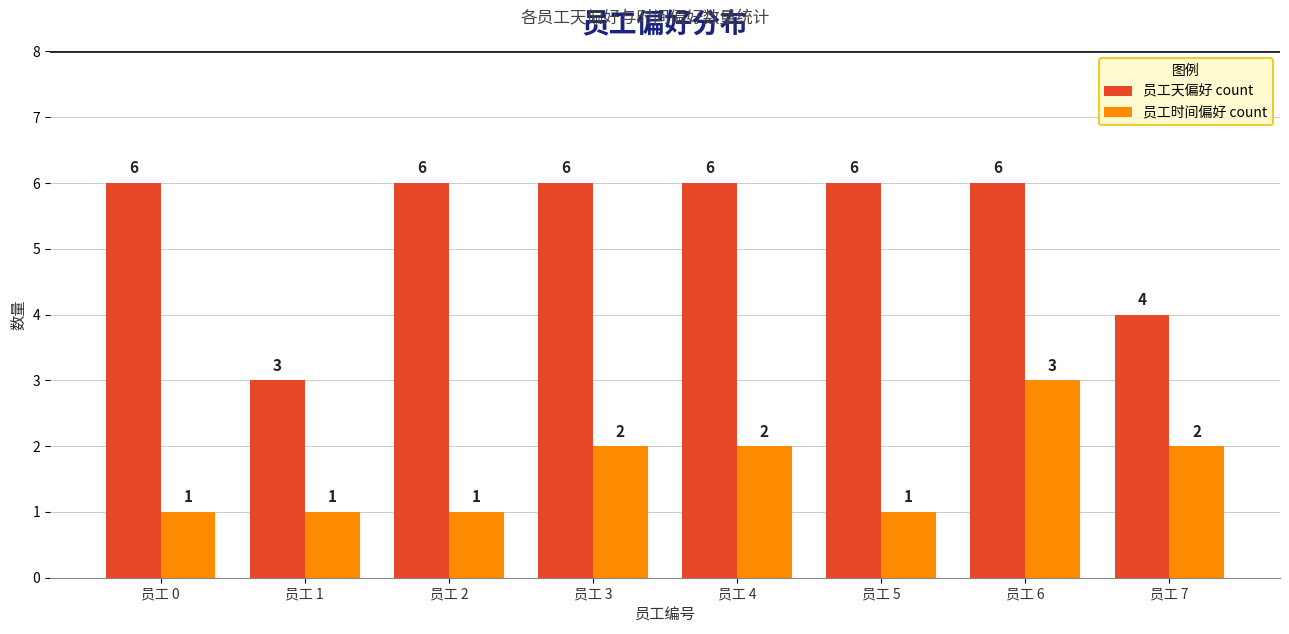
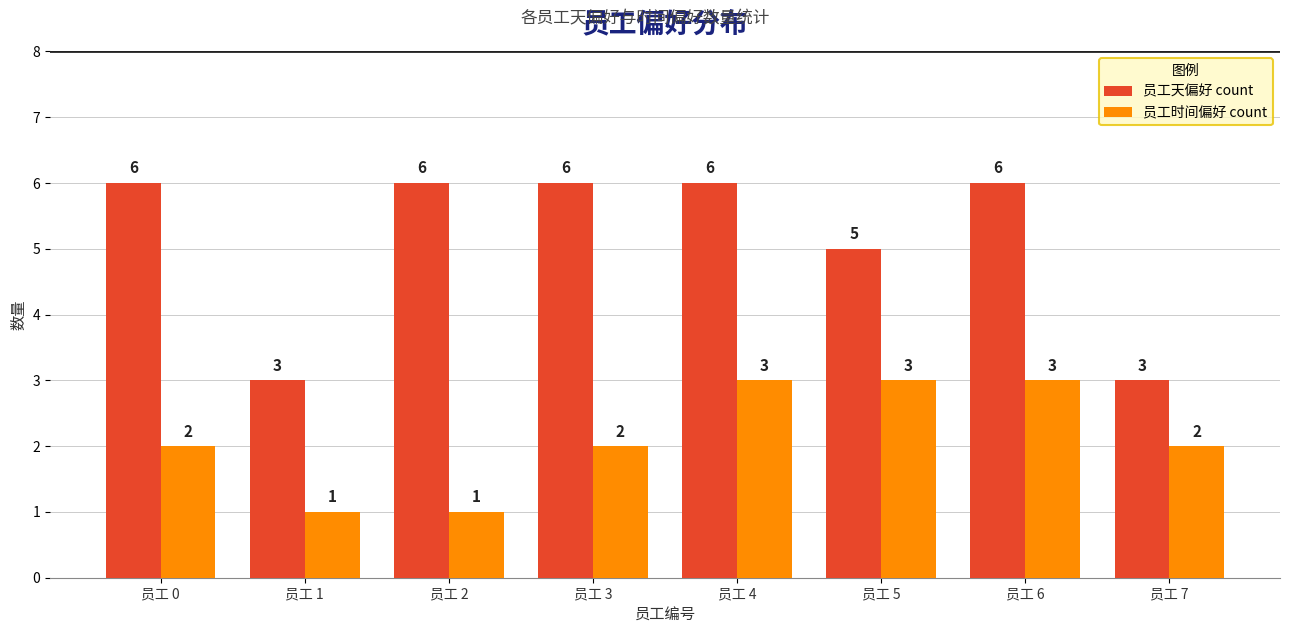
员工时间偏好 count, 员工 0: 1 -> 2
员工时间偏好 count, 员工 4: 2 -> 3
员工天偏好 count, 员工 5: 6 -> 5
员工时间偏好 count, 员工 5: 1 -> 3
员工天偏好 count, 员工 7: 4 -> 3
